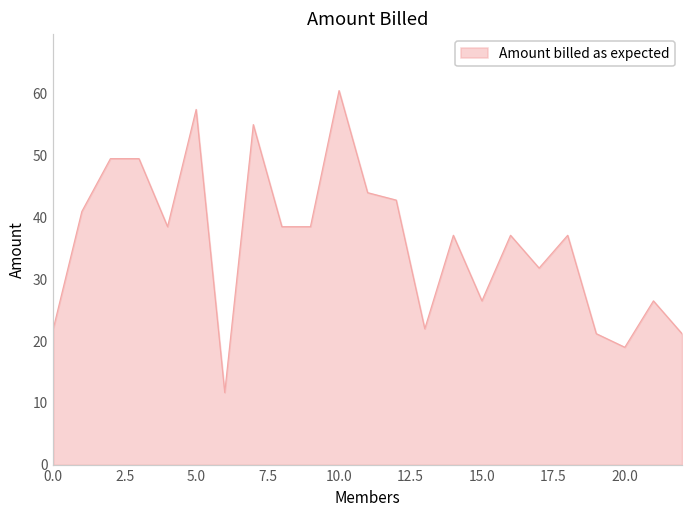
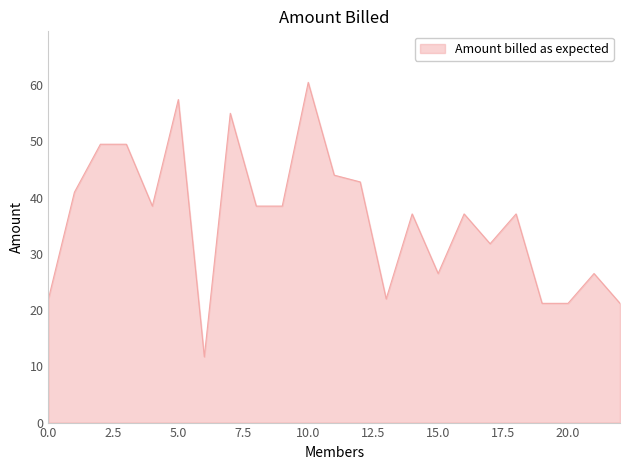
20.0: 19 -> 21
